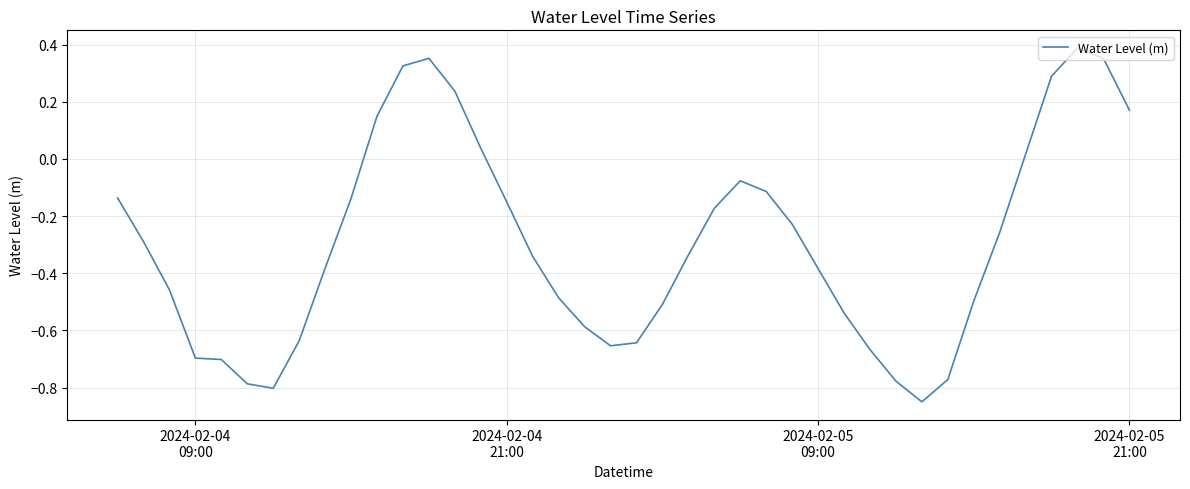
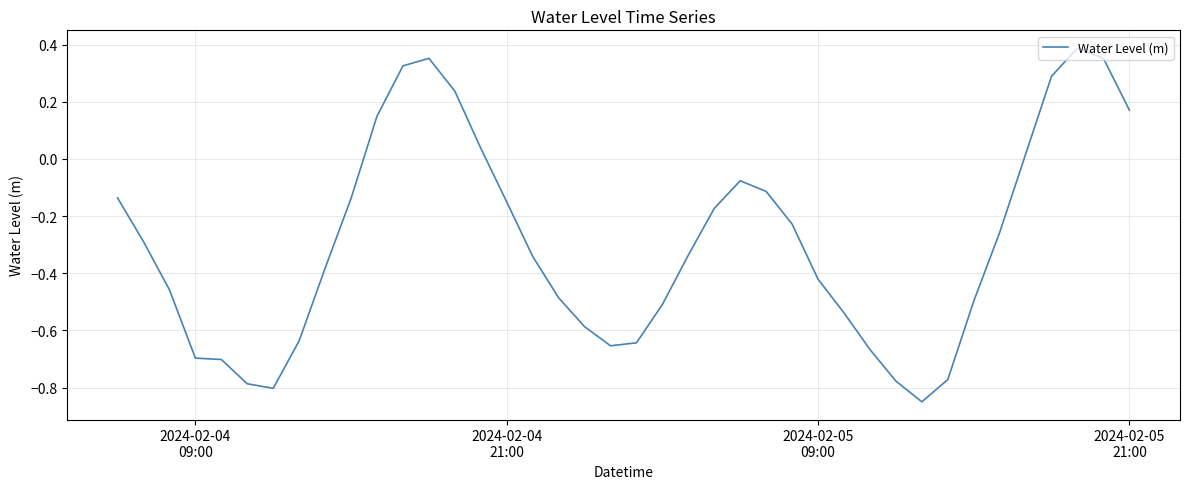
2024-02-05 09:00: -0.38 -> -0.42
